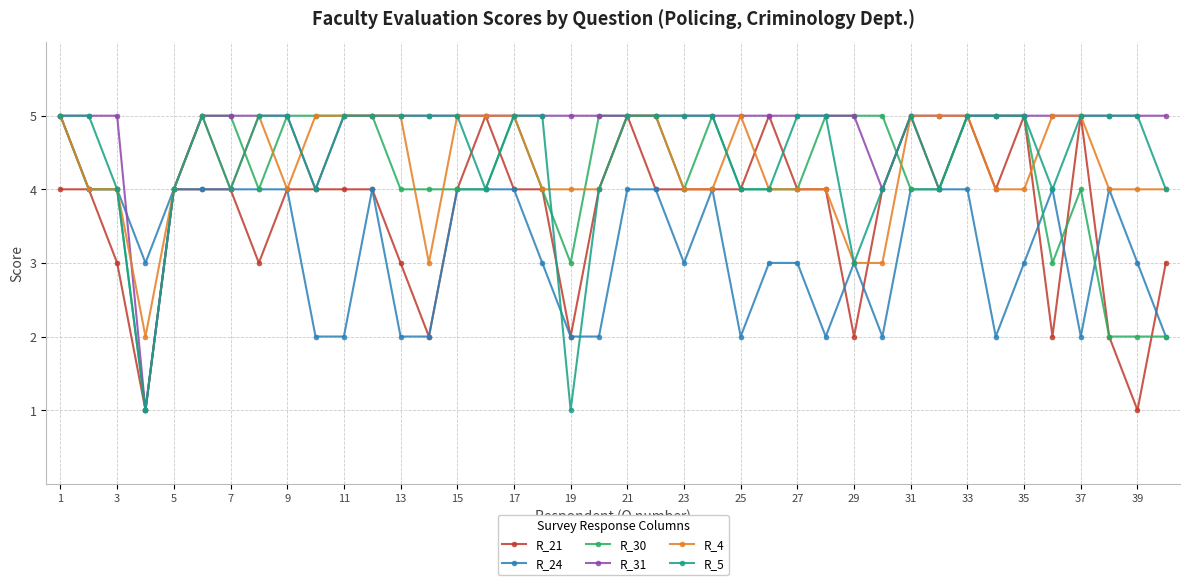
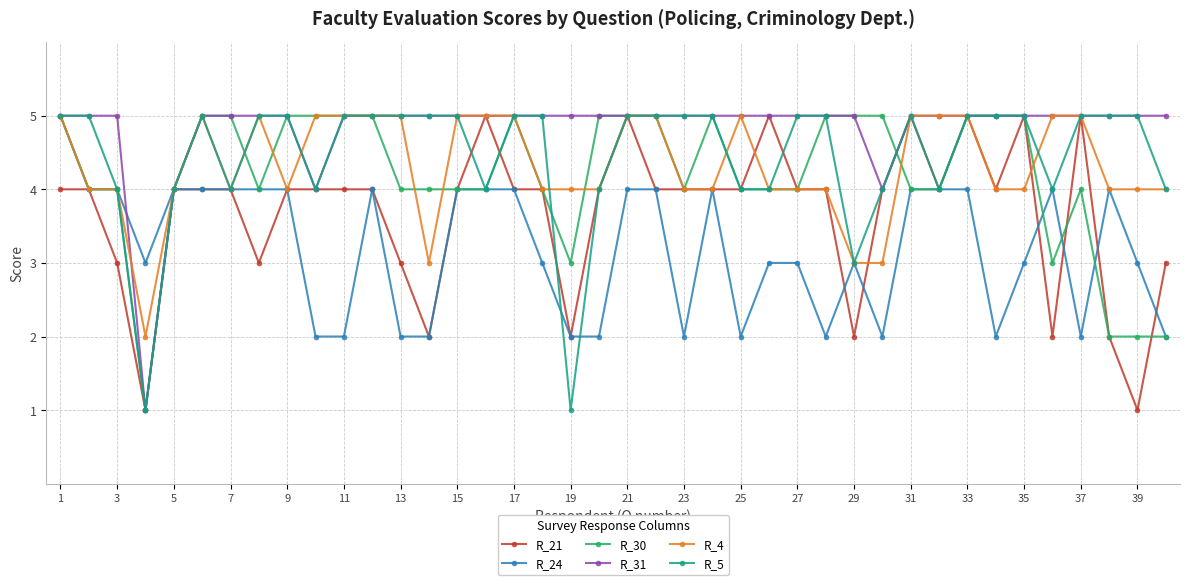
R_24, 23: 3 -> 2
